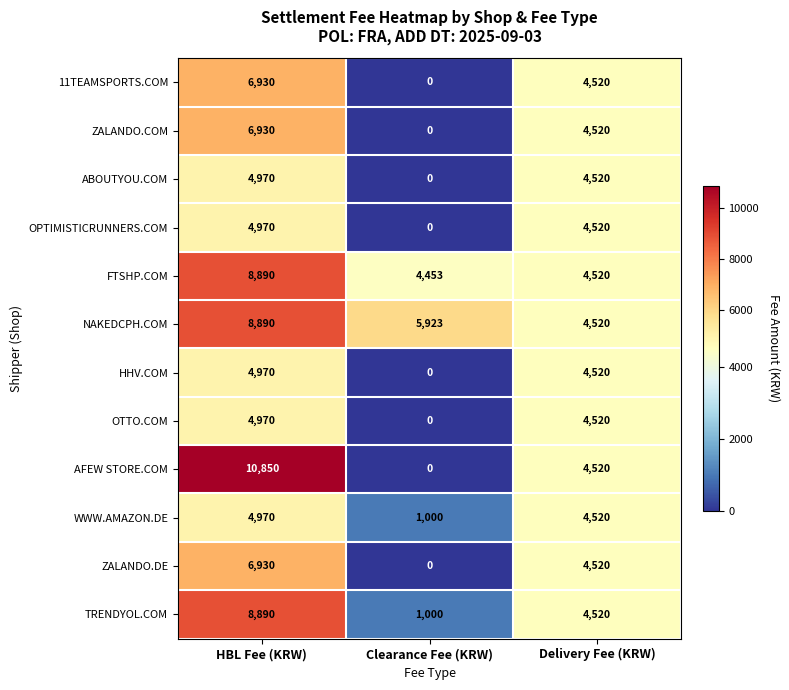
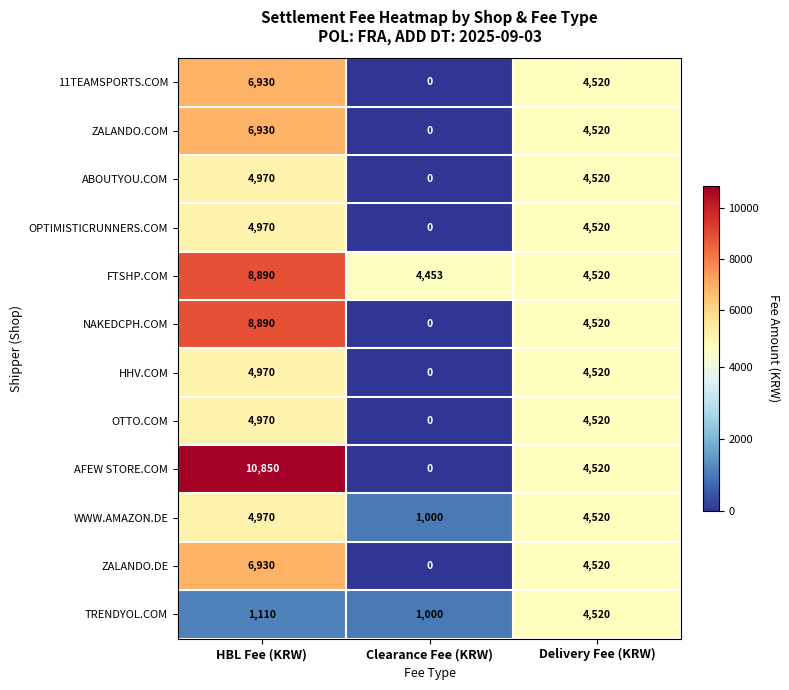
NAKEDCPH.COM, Clearance Fee (KRW): 5,923 -> 0
TRENDYOL.COM, HBL Fee (KRW): 8,890 -> 1,110
